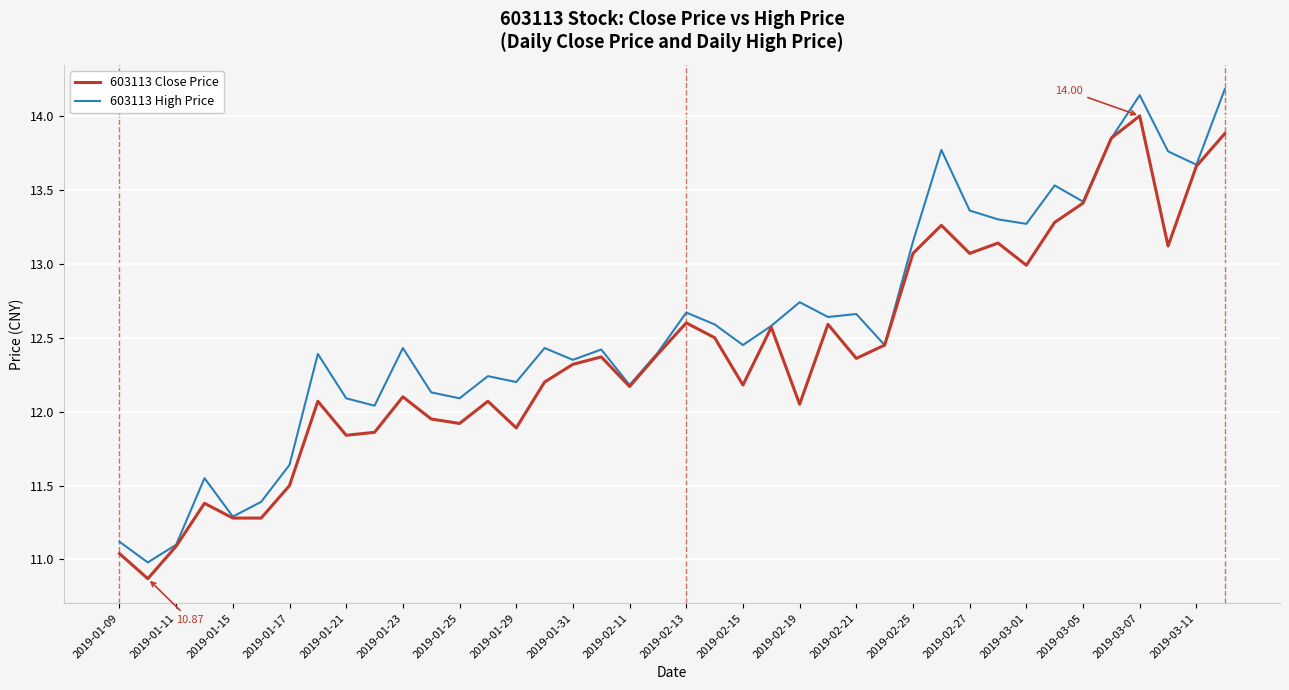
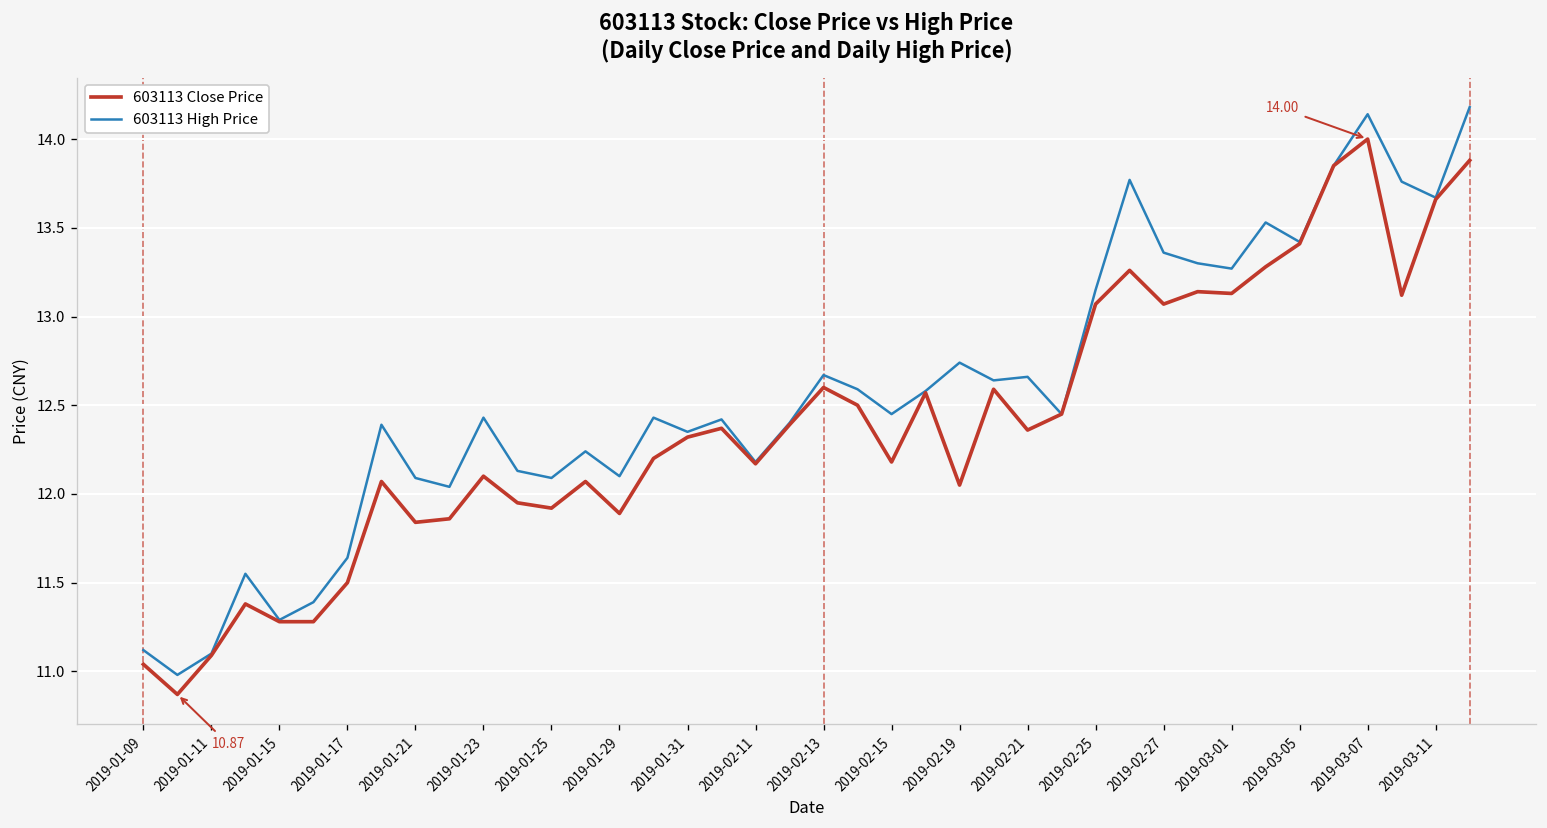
603113 High Price, 2019-01-29: 12.2 -> 12.1
603113 Close Price, 2019-03-01: 12.99 -> 13.13
